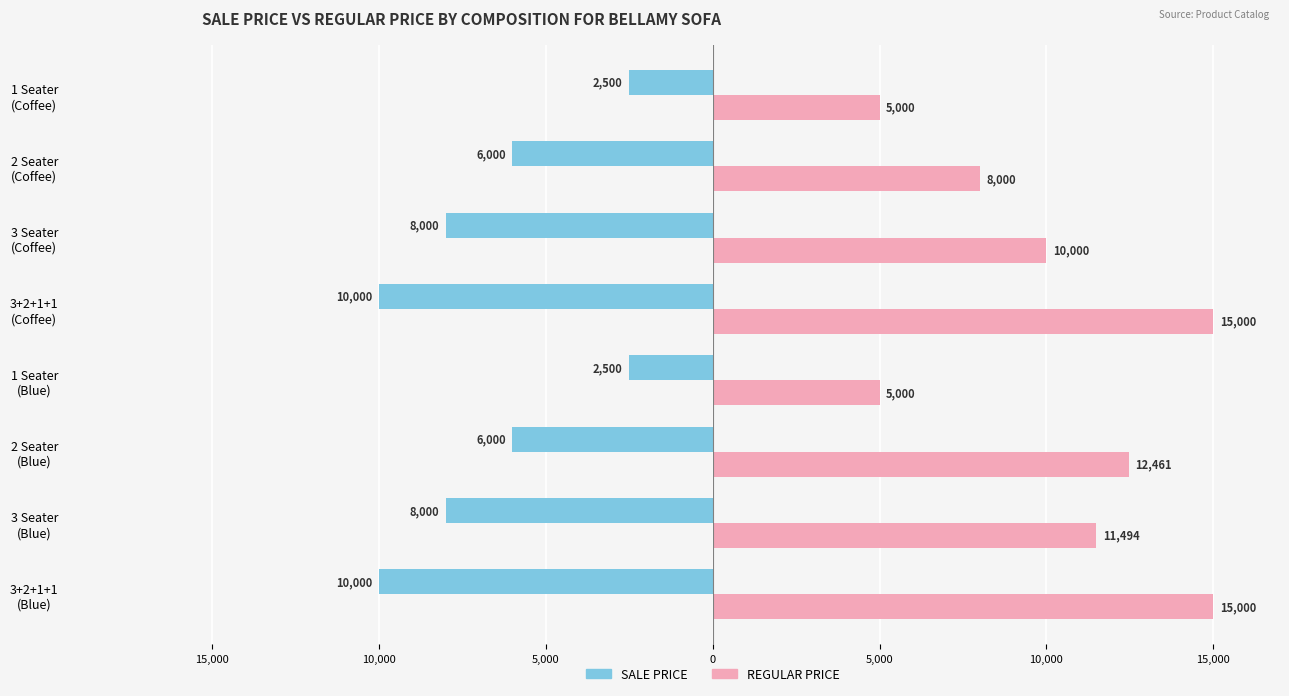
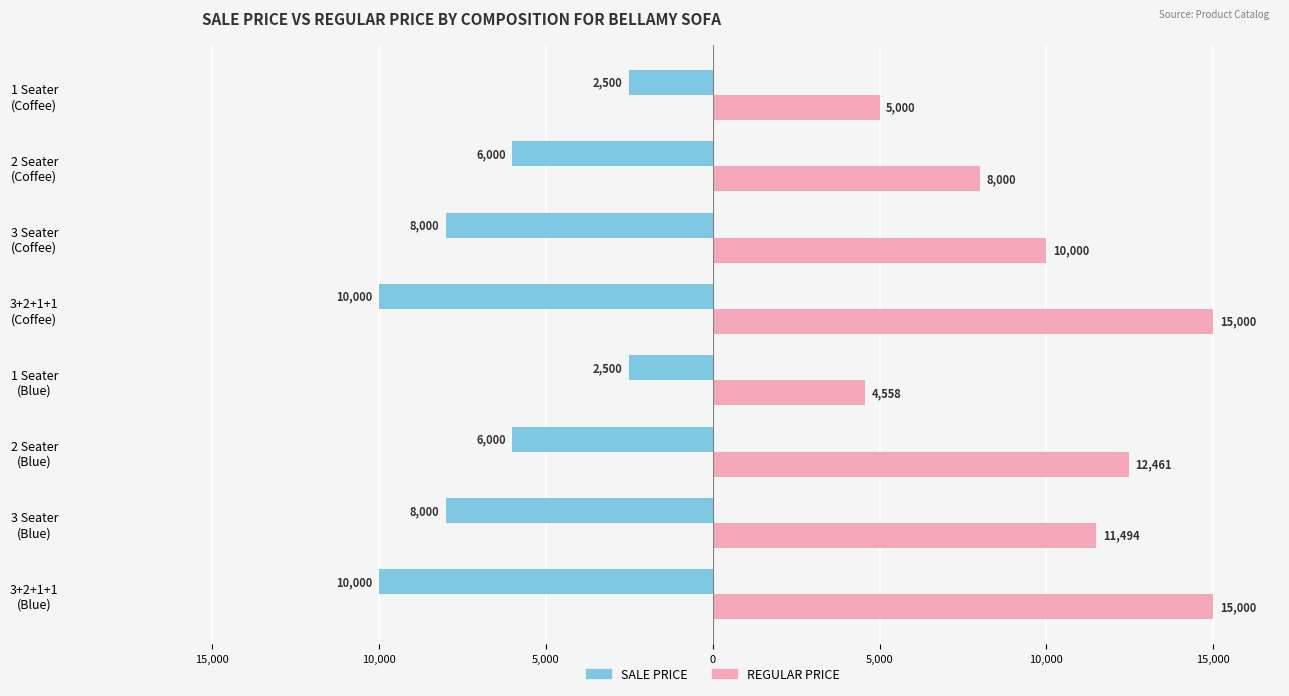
REGULAR PRICE, 1 Seater (Blue): 5,000 -> 4,558
